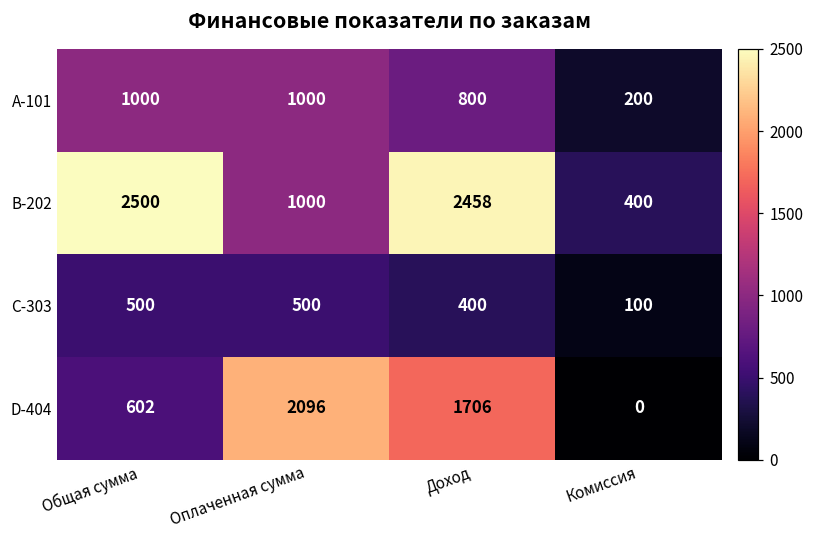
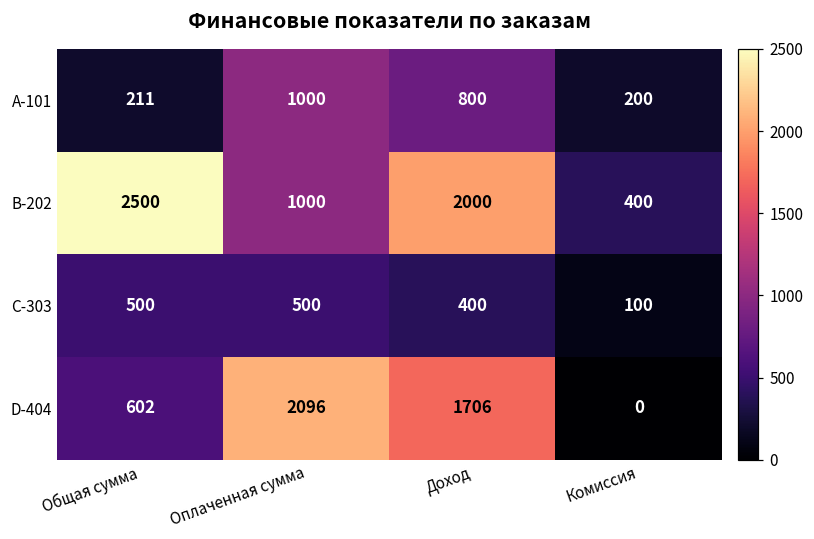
A-101, Общая сумма: 1000 -> 211
B-202, Доход: 2458 -> 2000
